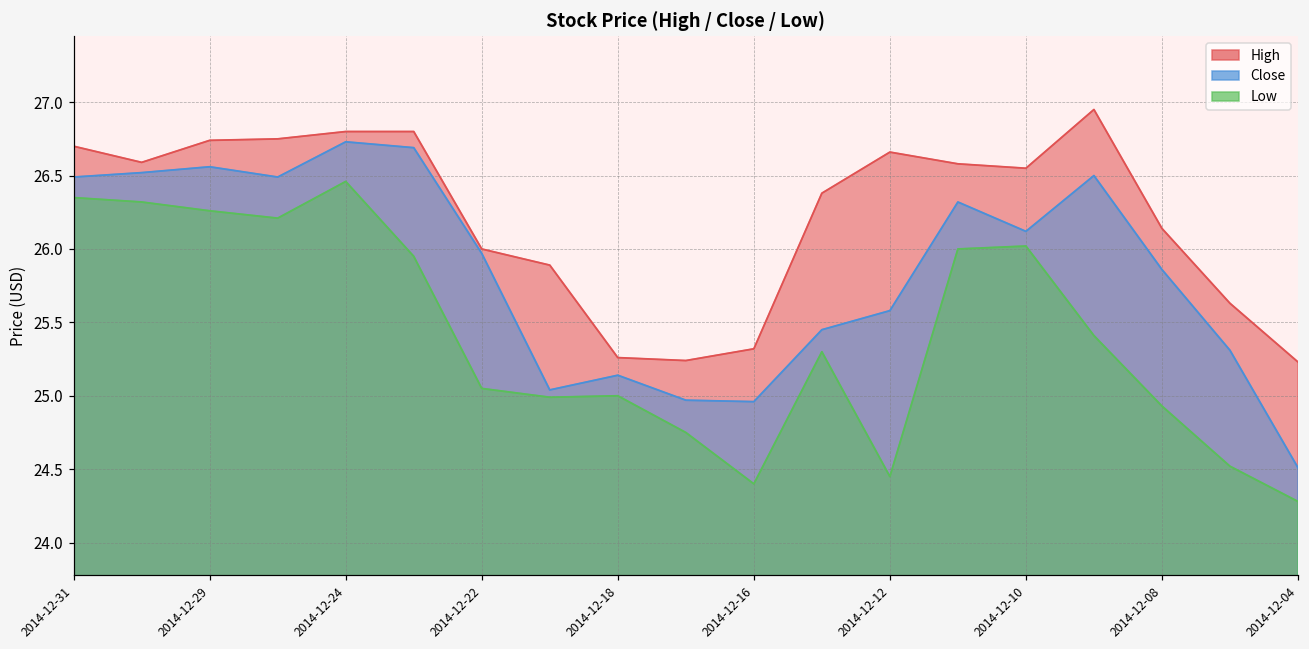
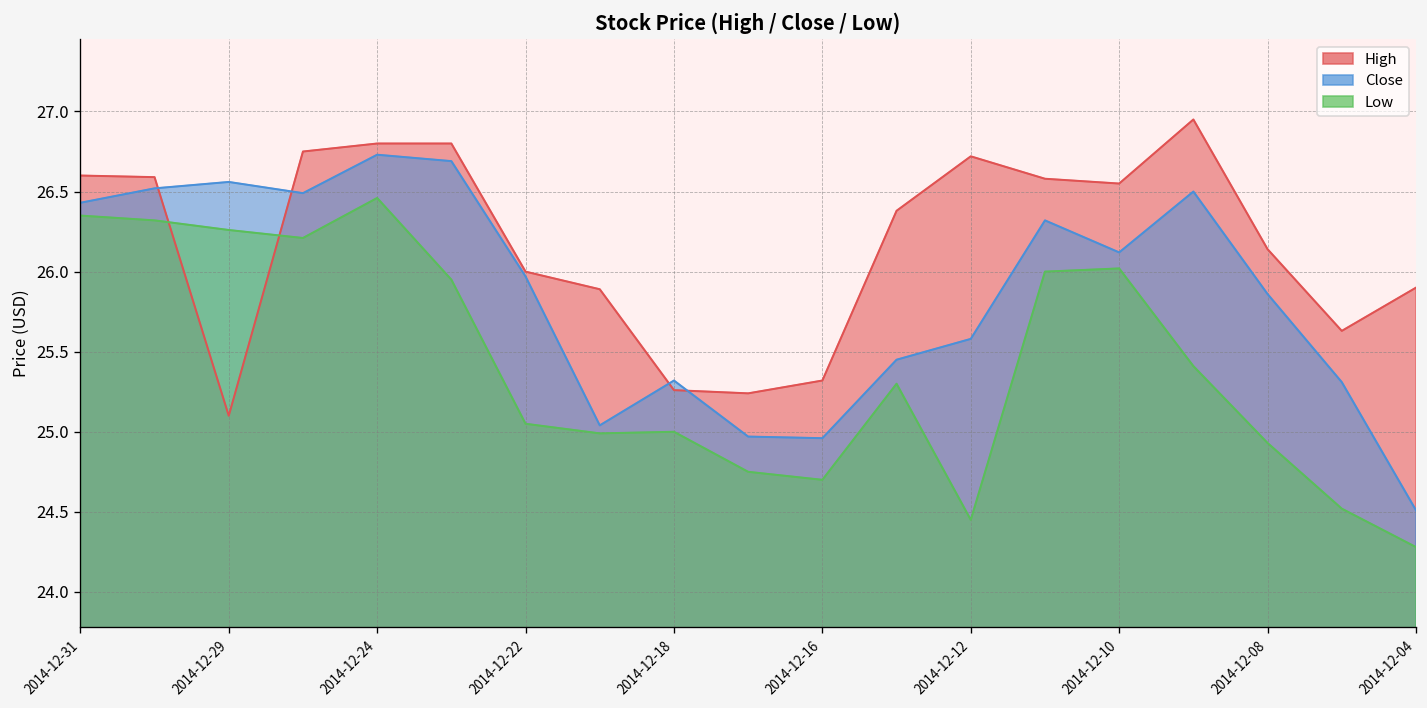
High, 2014-12-31: 26.7 -> 26.6
Close, 2014-12-31: 26.49 -> 26.43
High, 2014-12-29: 26.74 -> 25.10
Close, 2014-12-18: 25.14 -> 25.32
Low, 2014-12-16: 24.4 -> 24.7
High, 2014-12-12: 26.66 -> 26.72
High, 2014-12-04: 25.23 -> 25.90
